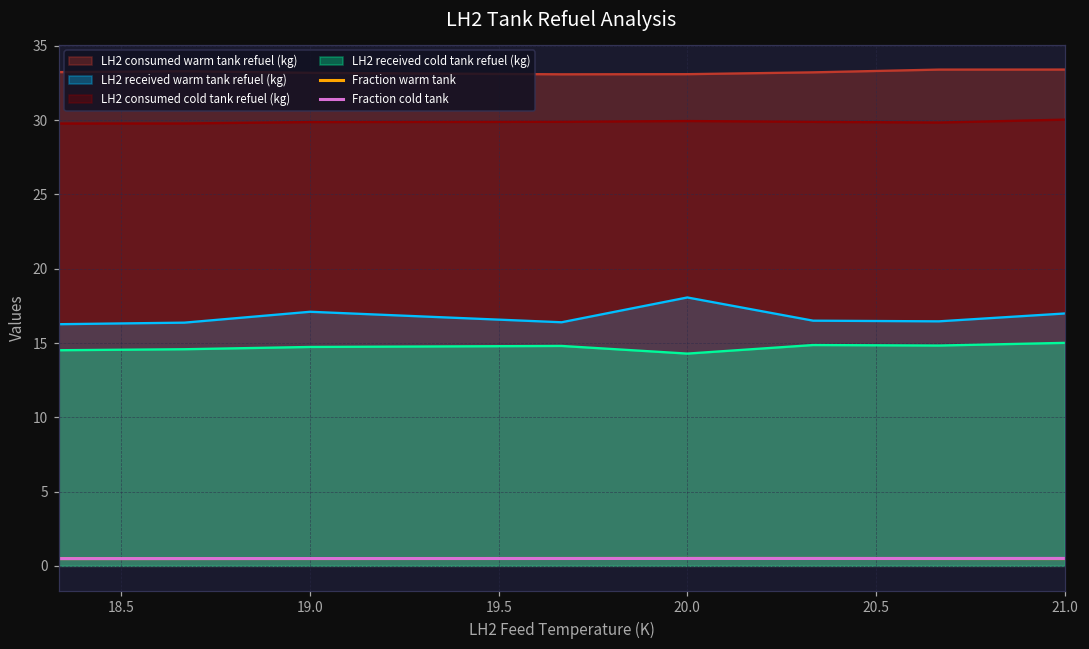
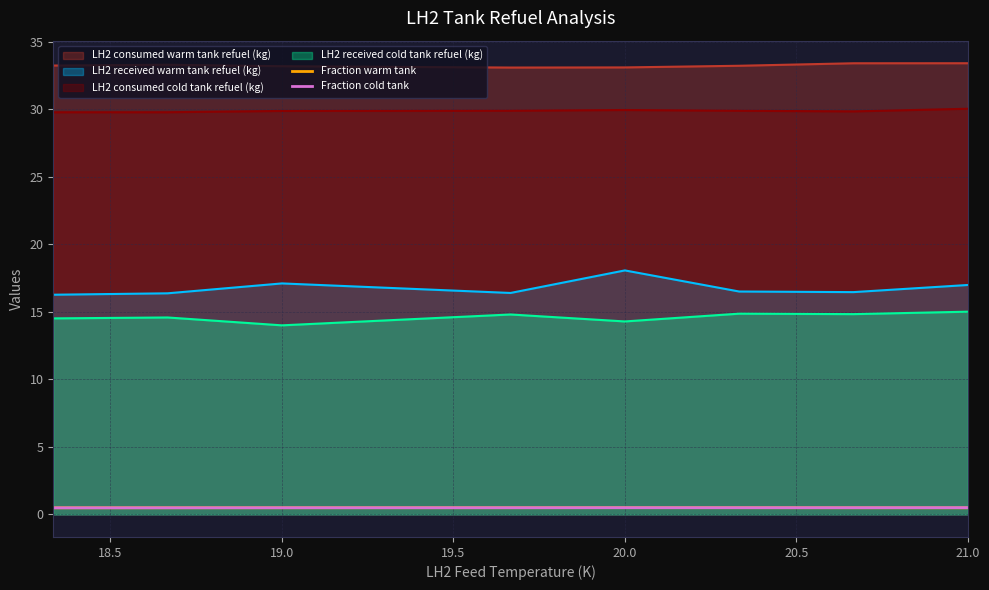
LH2 received cold tank refuel (kg), 19.0: 14.7 -> 14.0
